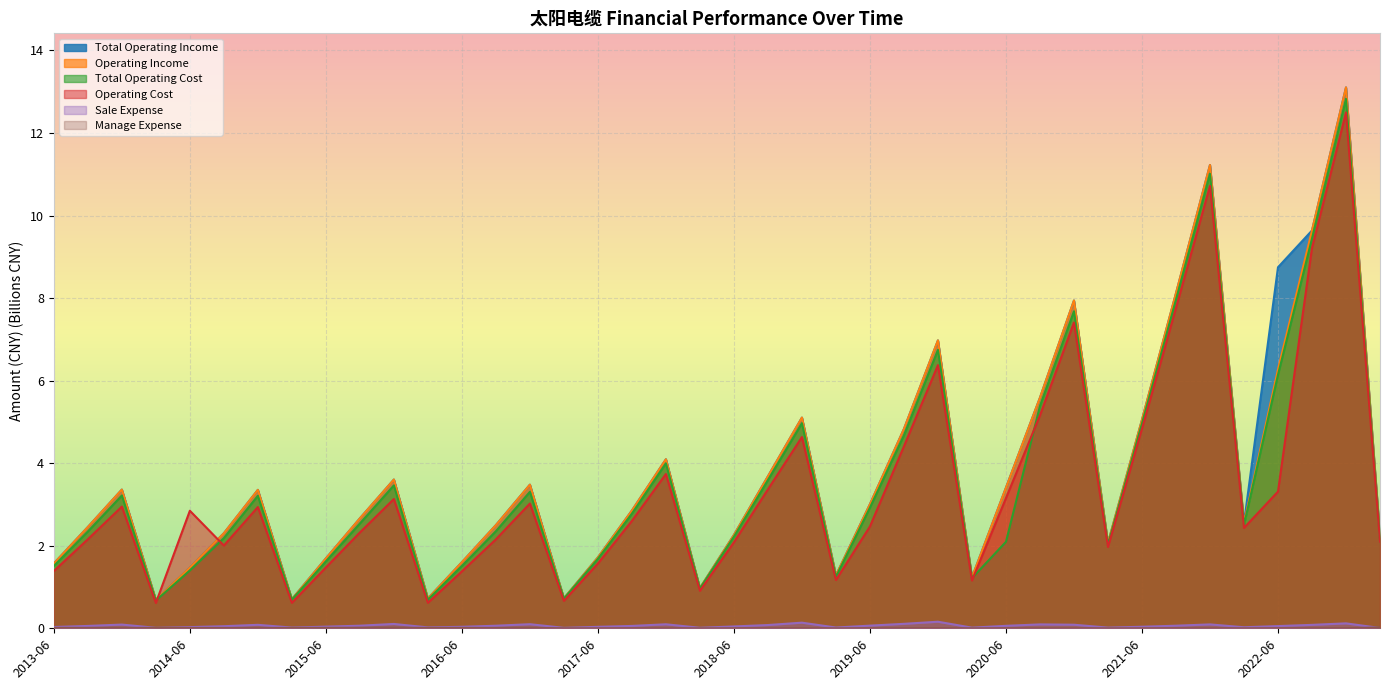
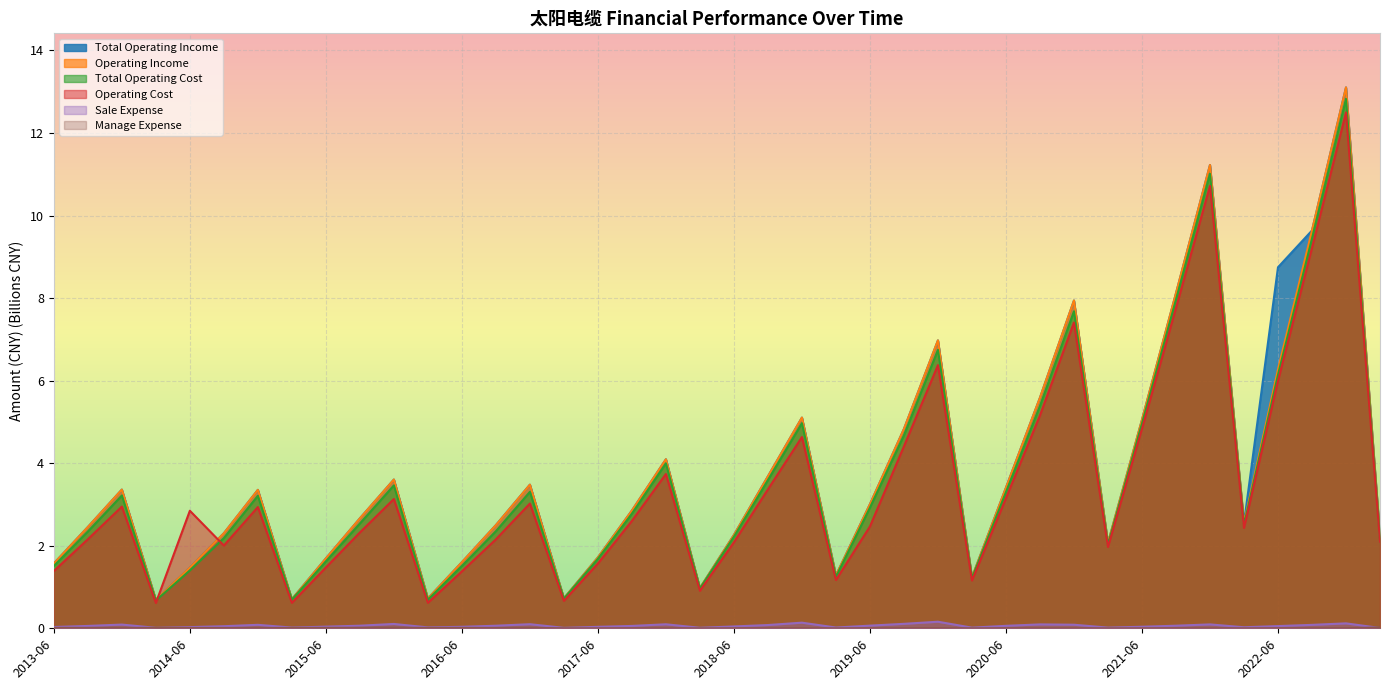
Total Operating Cost, 2020-06: 2.1 -> 3.3
Operating Cost, 2022-06: 3.3 -> 6.0
